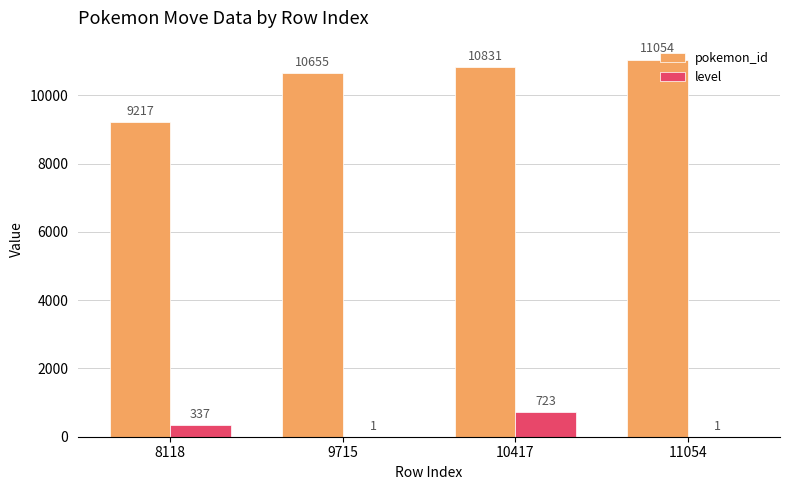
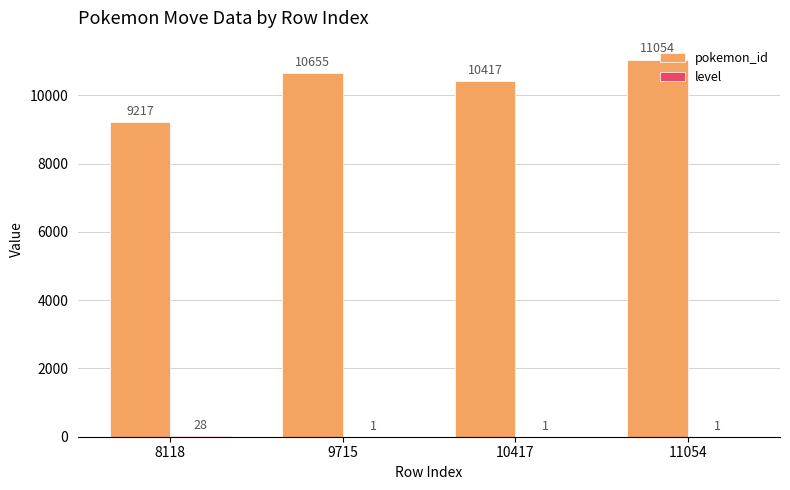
level, 8118: 337 -> 28
pokemon_id, 10417: 10831 -> 10417
level, 10417: 723 -> 1
